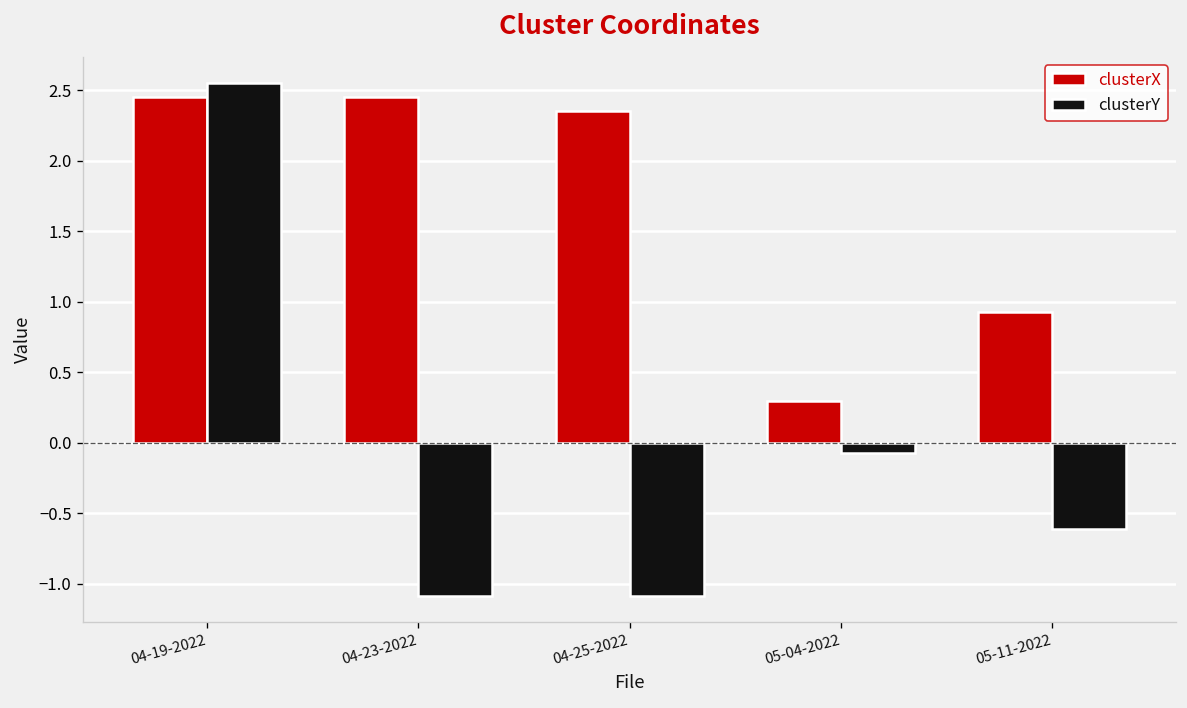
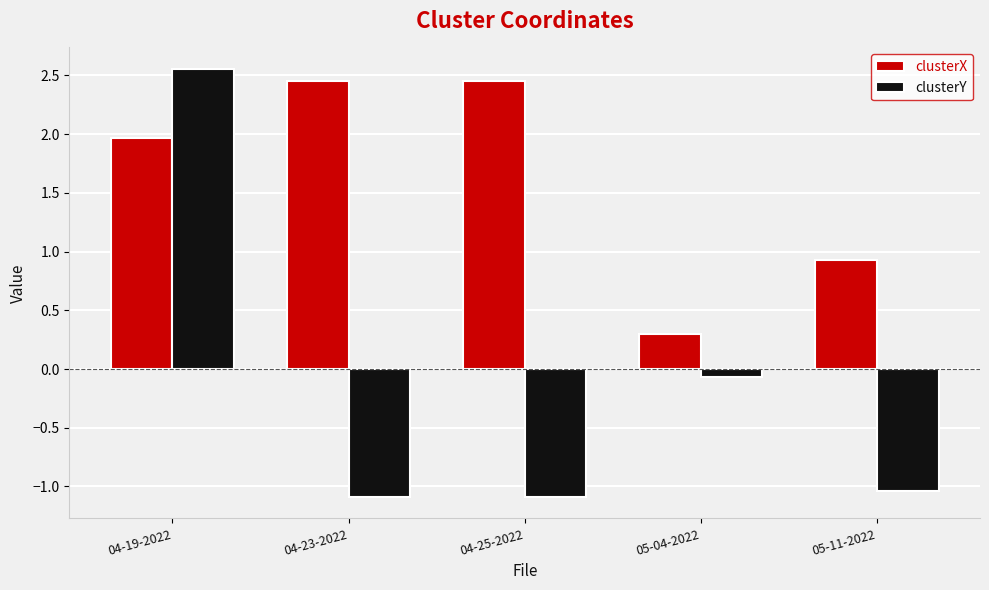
clusterX, 04-19-2022: 2.45 -> 1.96
clusterX, 04-25-2022: 2.35 -> 2.45
clusterY, 05-11-2022: -0.61 -> -1.04
